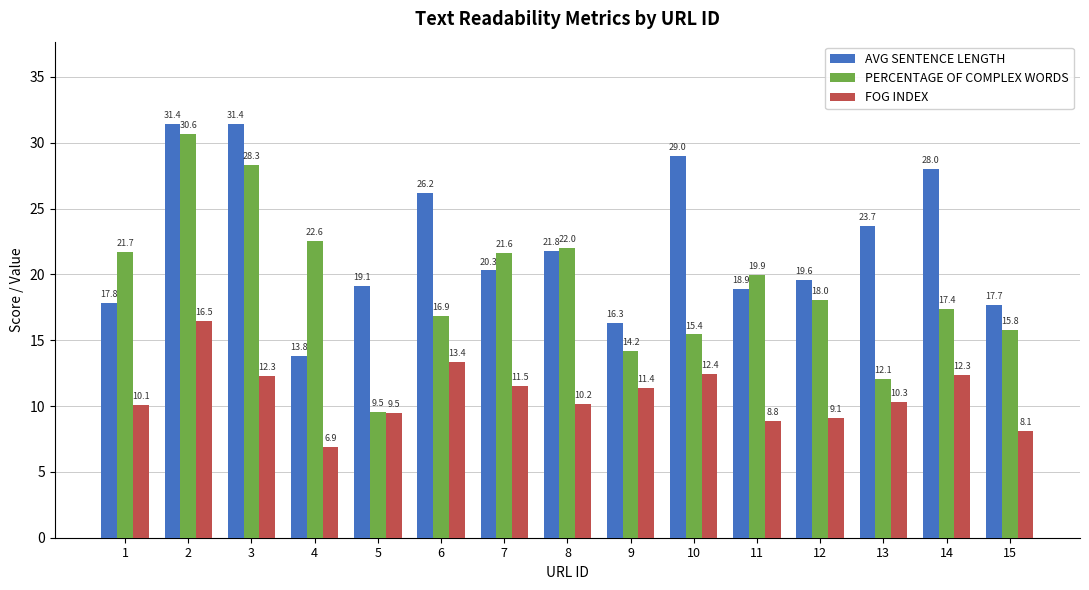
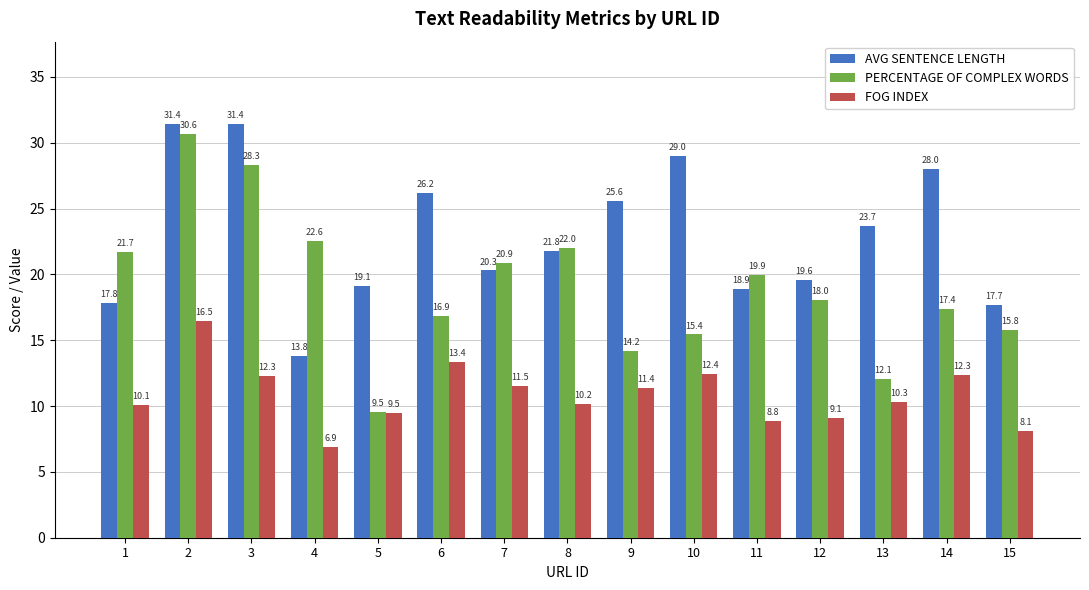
PERCENTAGE OF COMPLEX WORDS, 7: 21.6 -> 20.9
AVG SENTENCE LENGTH, 9: 16.3 -> 25.6
